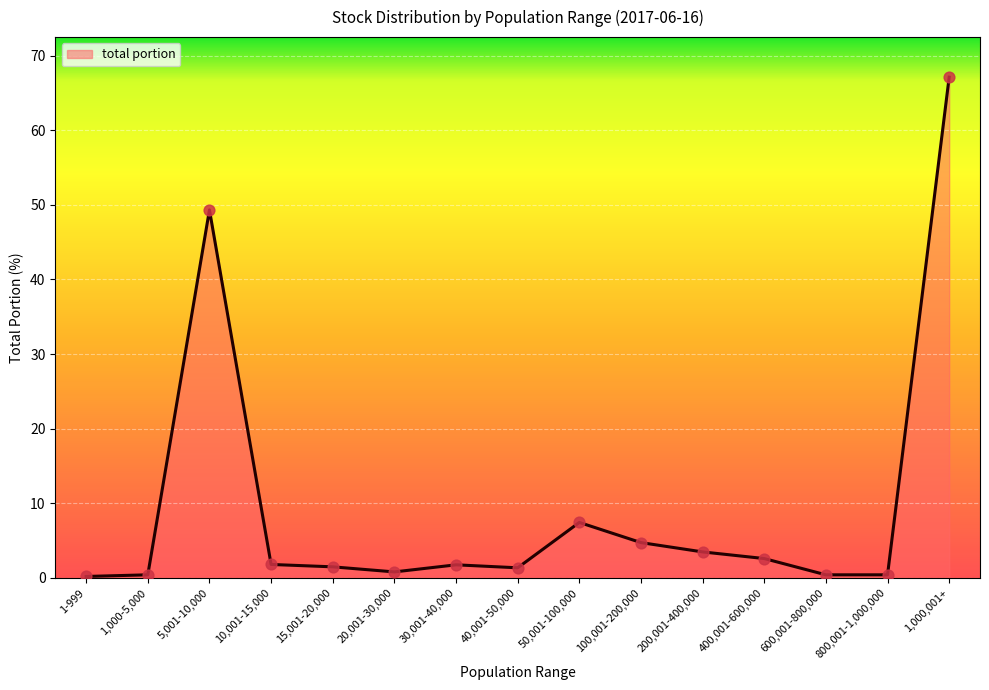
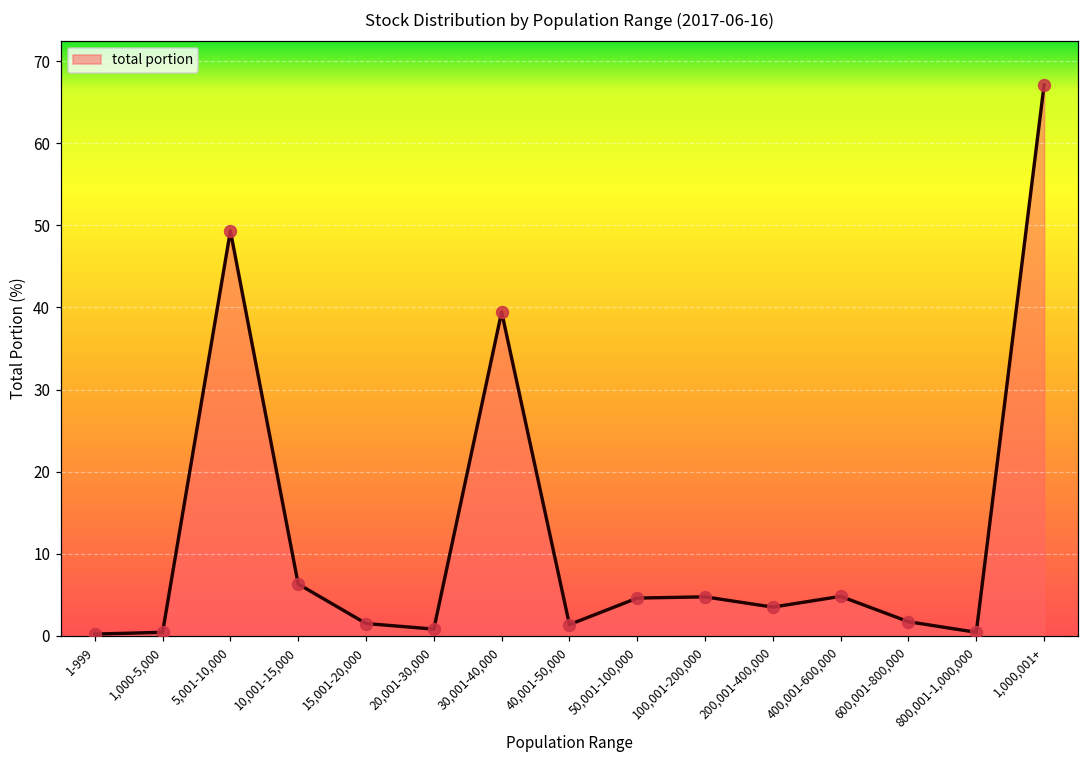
10,001-15,000: 2 -> 6
30,001-40,000: 2 -> 39
50,001-100,000: 7 -> 5
400,001-600,000: 3 -> 5
600,001-800,000: 0 -> 2
